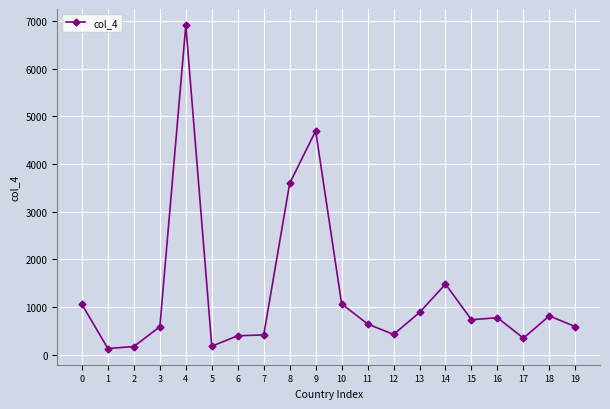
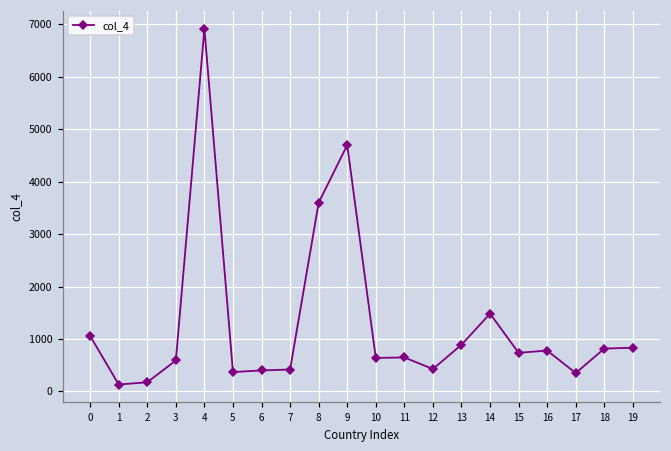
5: 200 -> 400
10: 1100 -> 600
19: 600 -> 800
